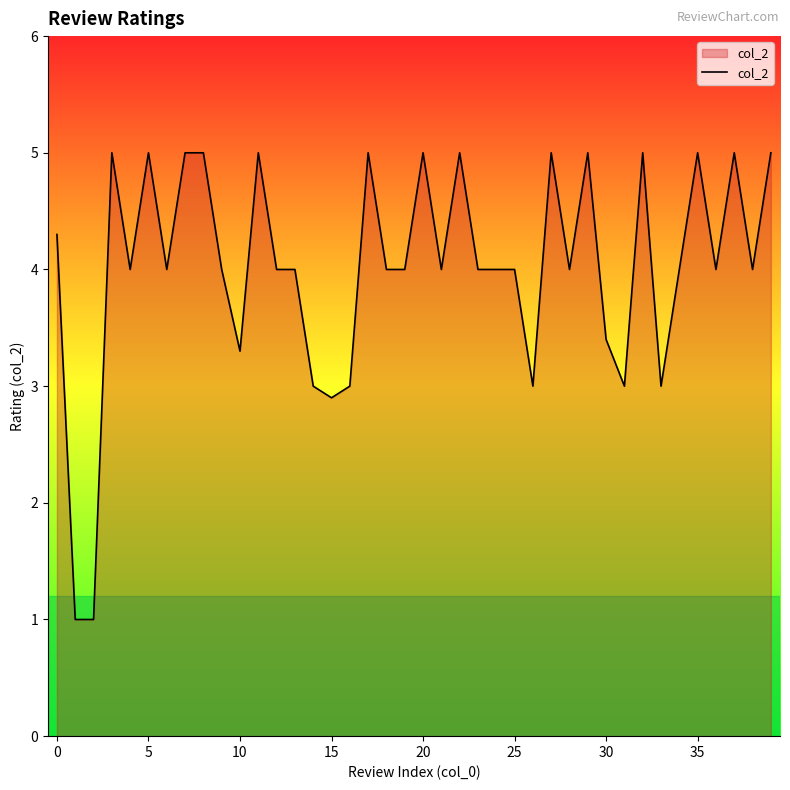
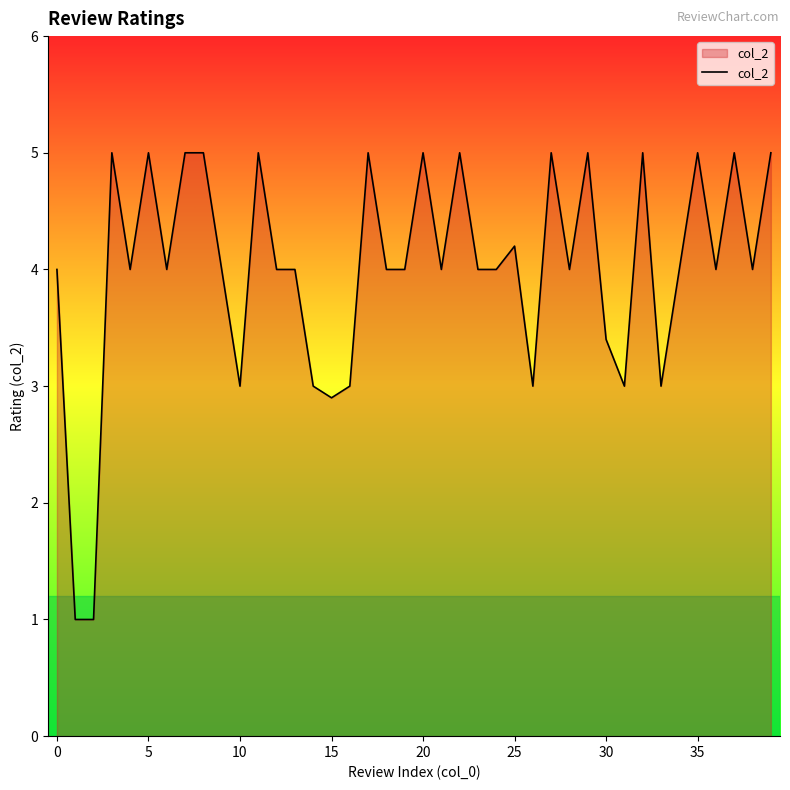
0: 4.3 -> 4.0
10: 3.3 -> 3.0
25: 4.0 -> 4.2
